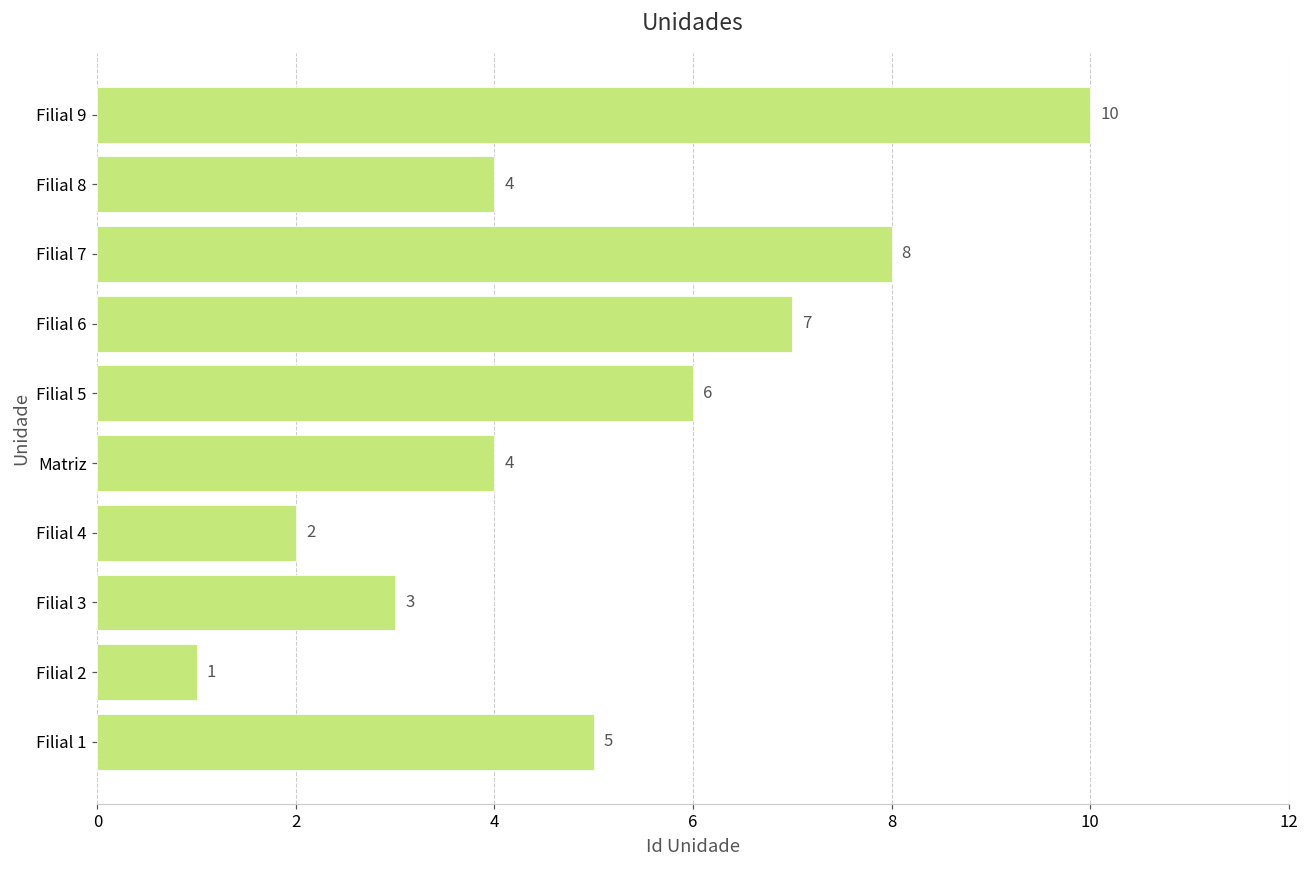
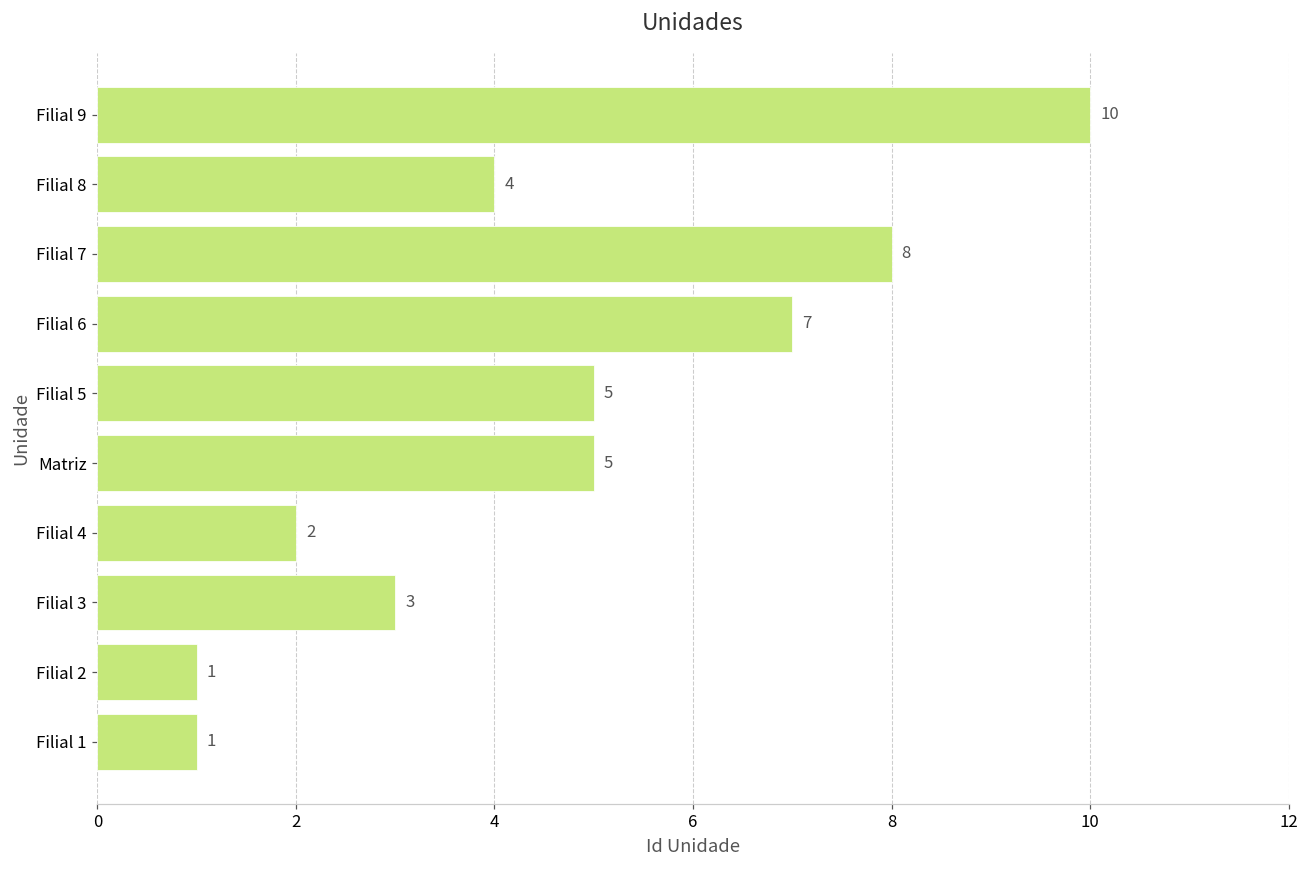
Filial 5: 6 -> 5
Matriz: 4 -> 5
Filial 1: 5 -> 1
